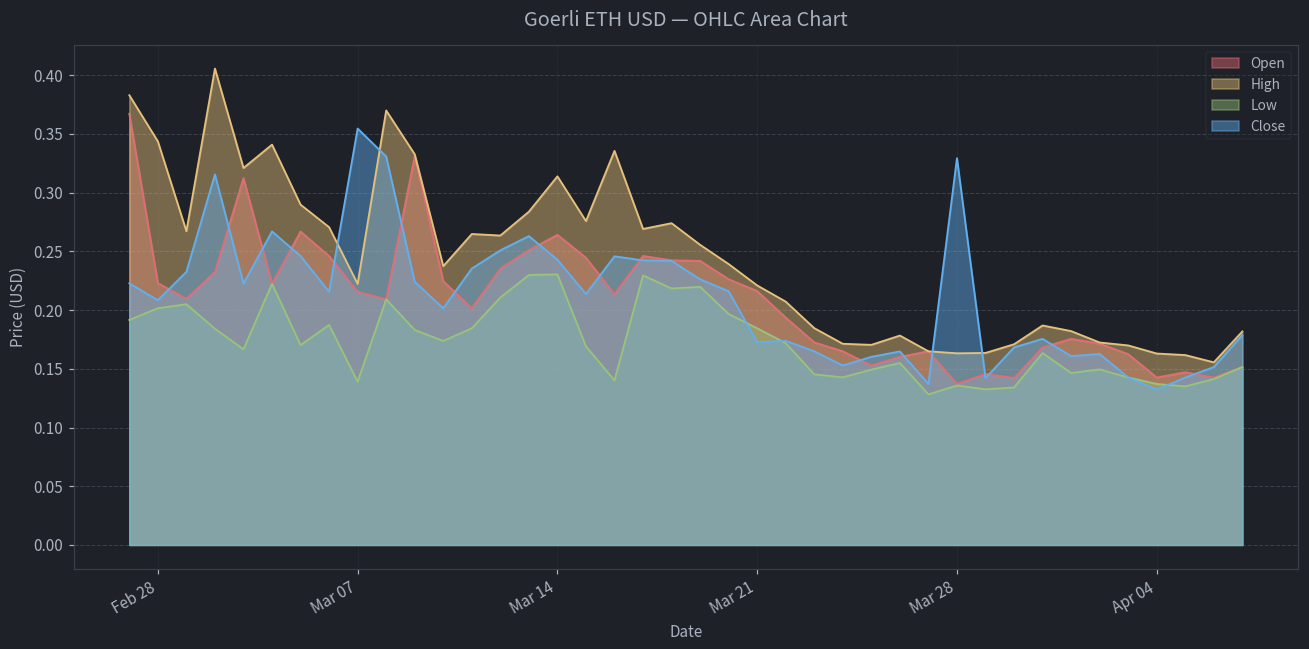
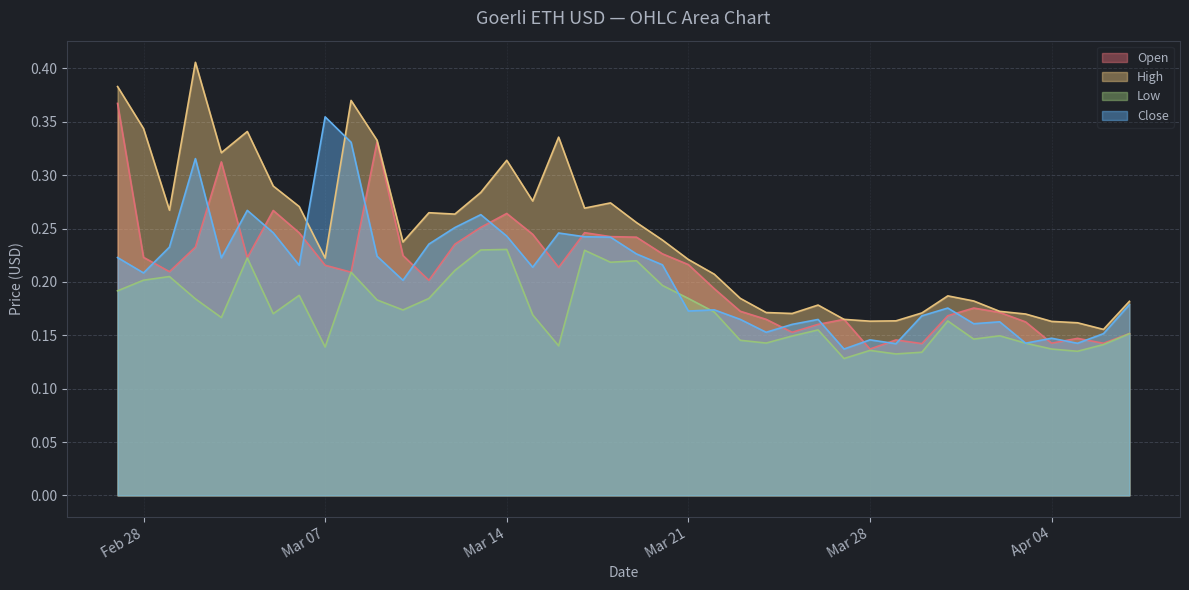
Close, Mar 28: 0.329 -> 0.146
Close, Apr 04: 0.132 -> 0.147
